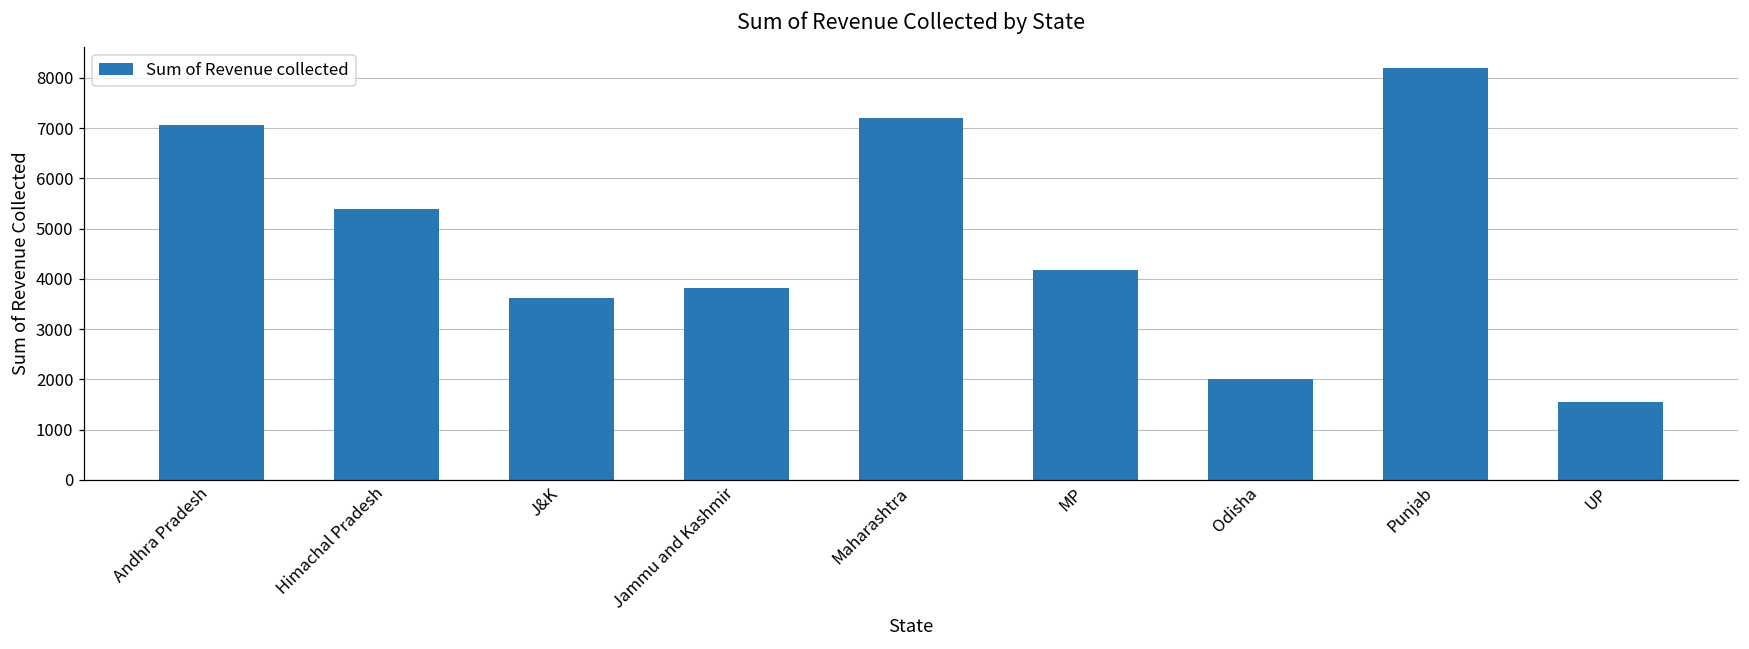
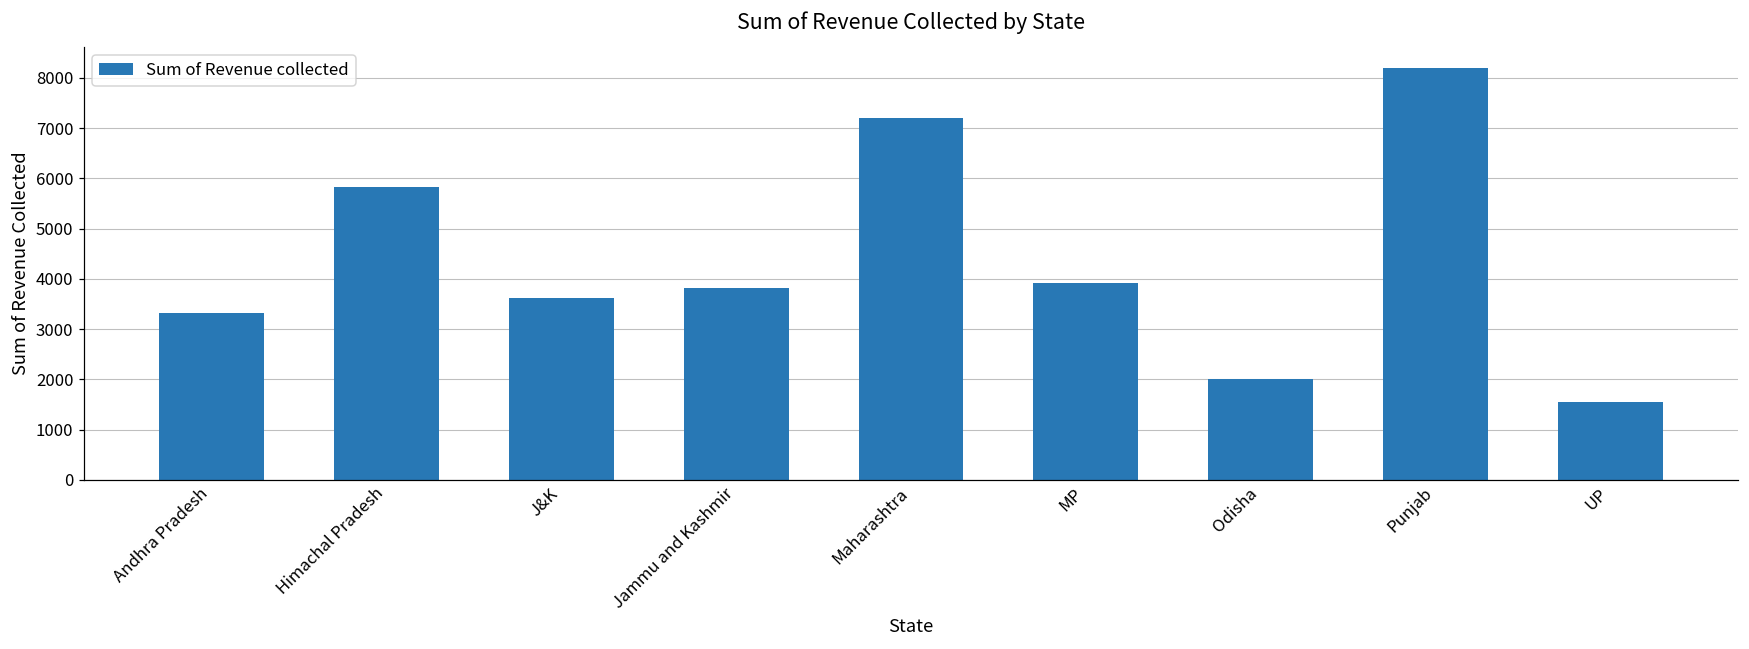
Andhra Pradesh: 7100 -> 3300
Himachal Pradesh: 5400 -> 5800
MP: 4200 -> 3900
